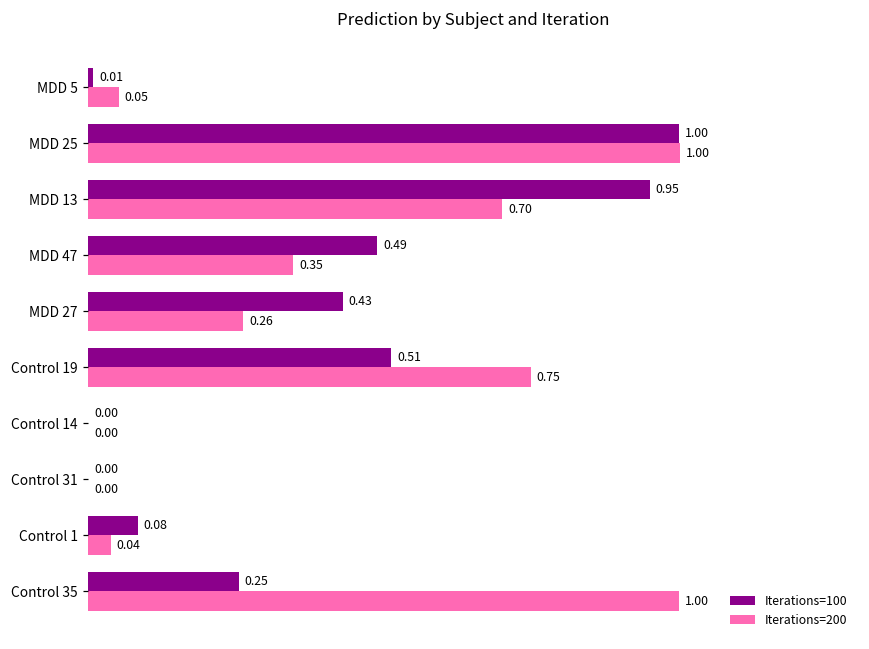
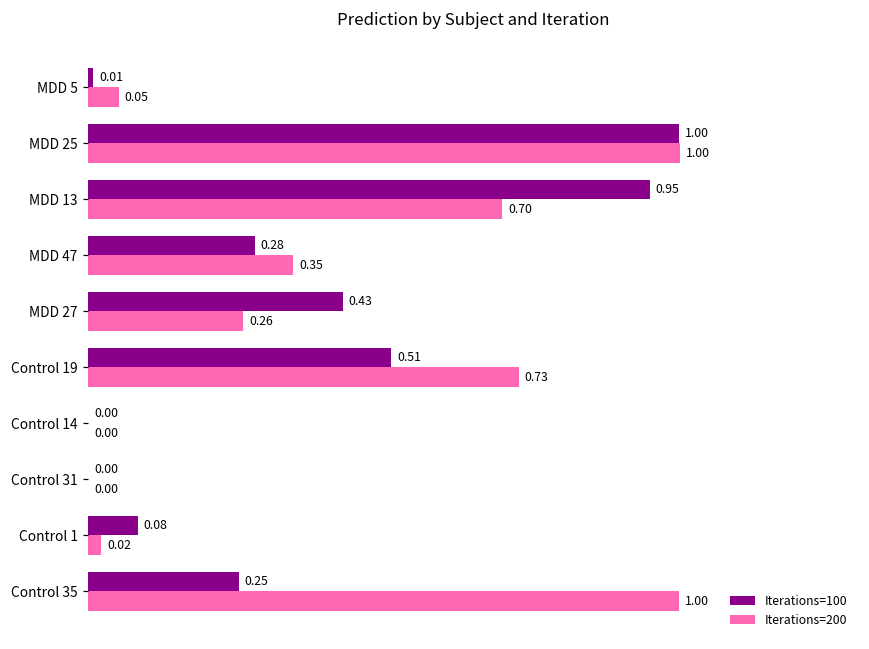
Iterations=100, MDD 47: 0.49 -> 0.28
Iterations=200, Control 19: 0.75 -> 0.73
Iterations=200, Control 1: 0.04 -> 0.02
